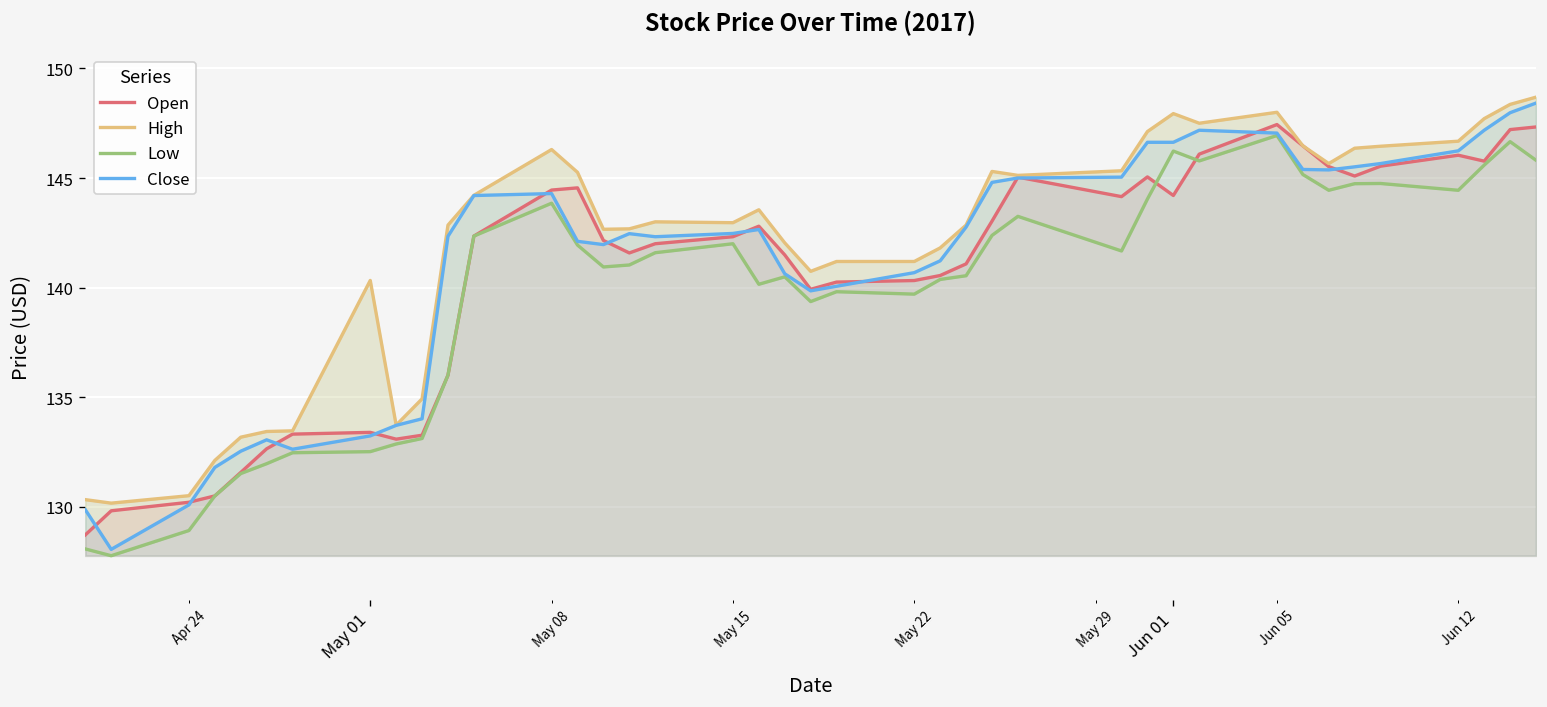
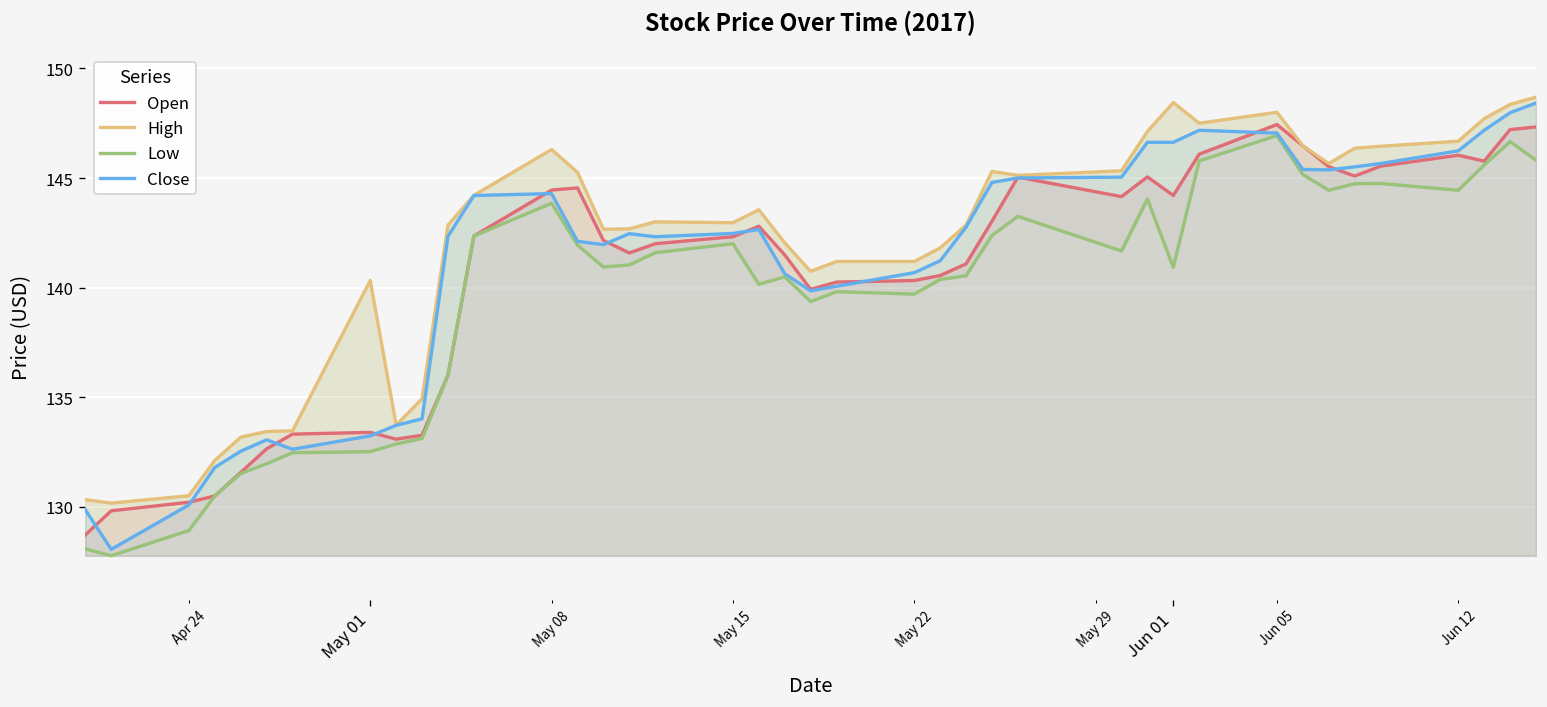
High, Jun 01: 147.9 -> 148.4
Low, Jun 01: 146.2 -> 140.9
